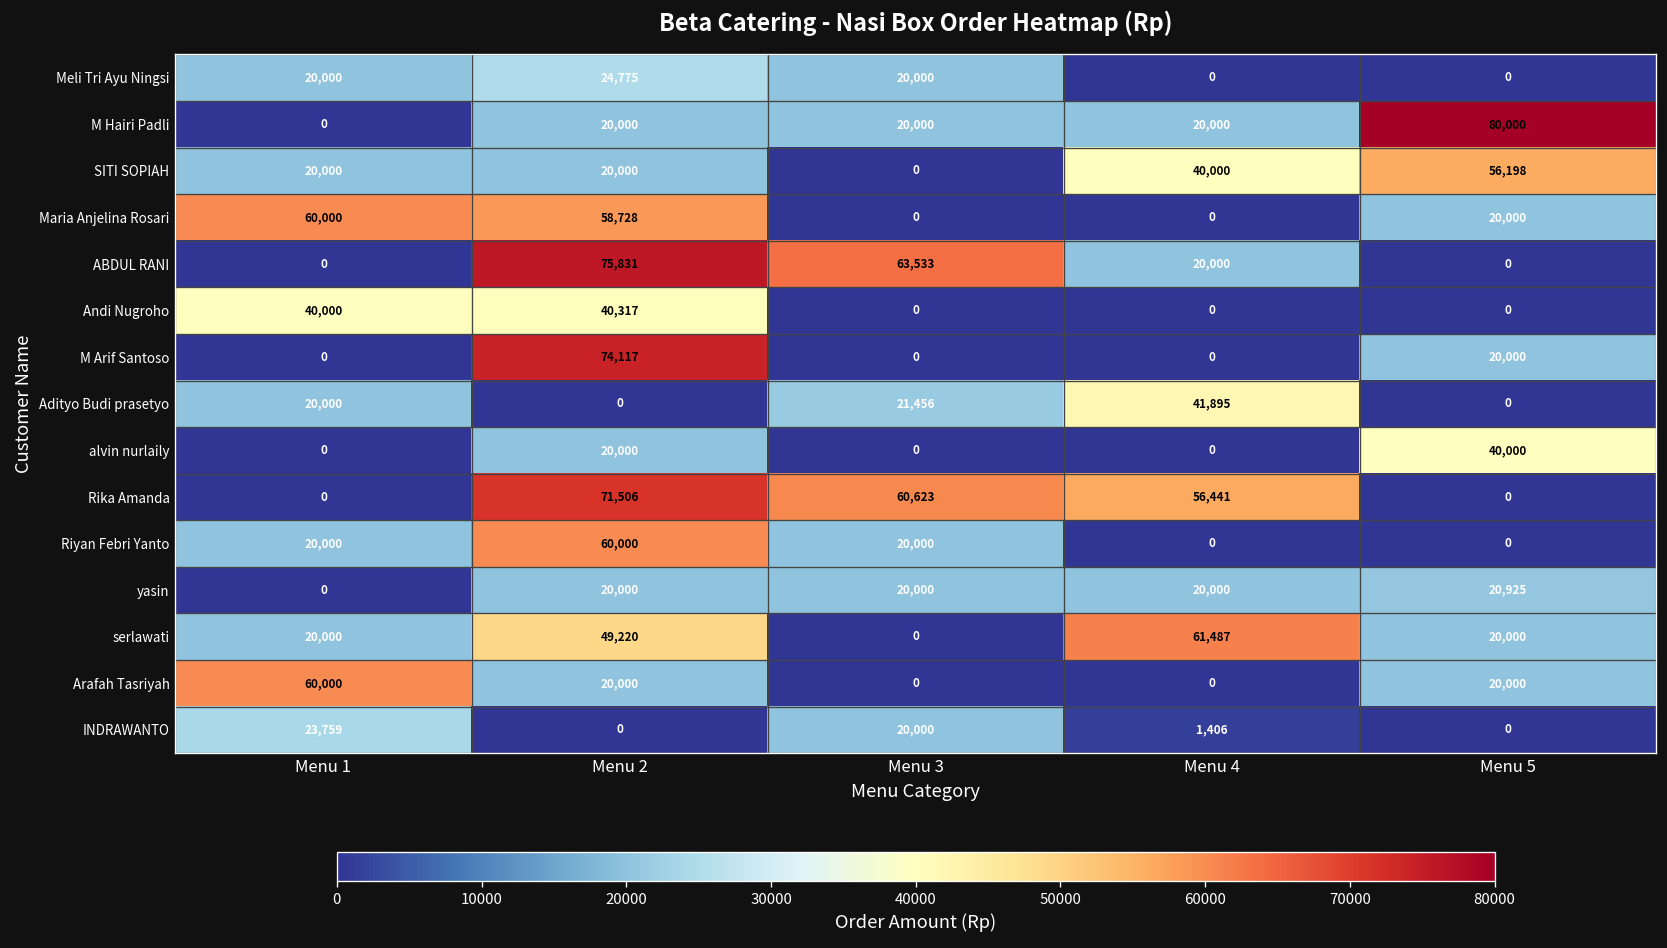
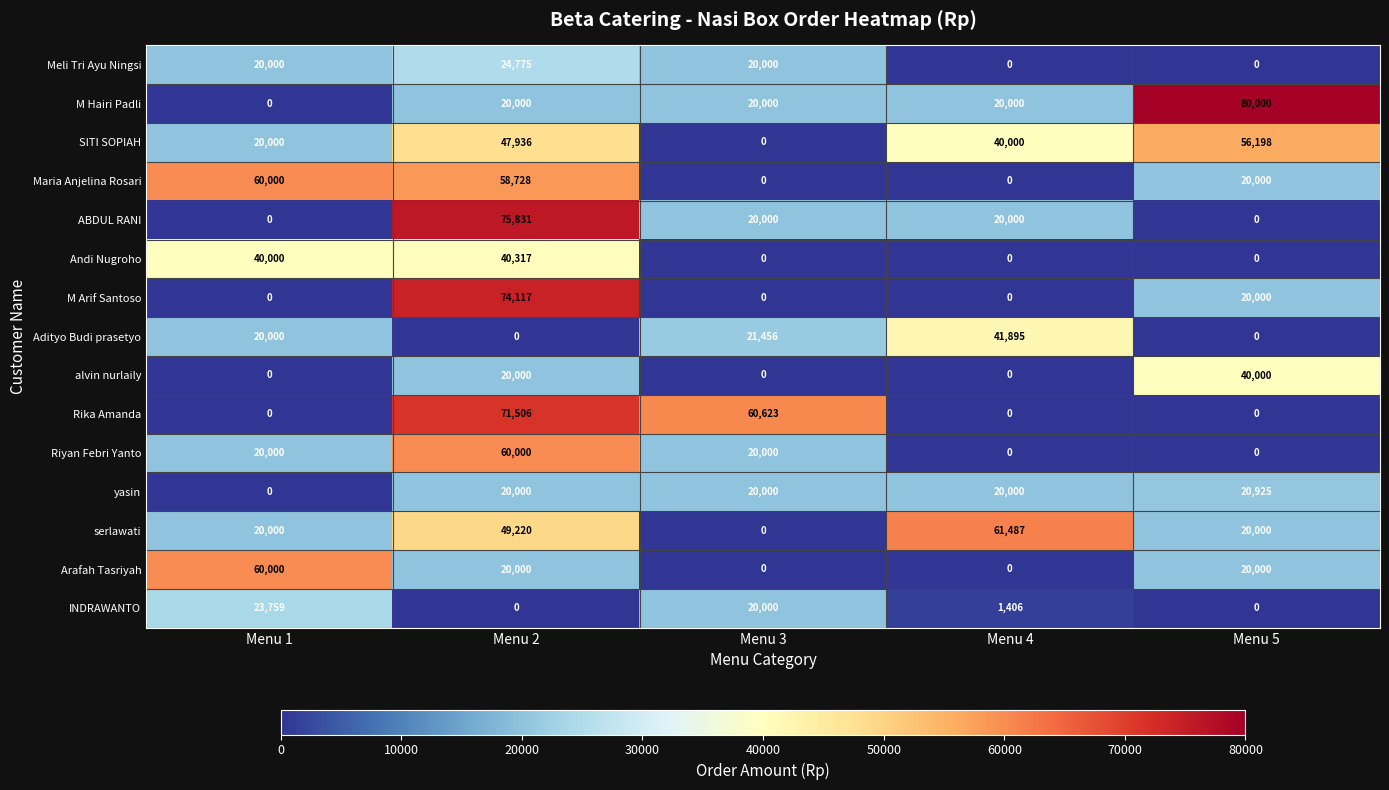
SITI SOPIAH, Menu 2: 20,000 -> 47,936
ABDUL RANI, Menu 3: 63,533 -> 20,000
Rika Amanda, Menu 4: 56,441 -> 0
